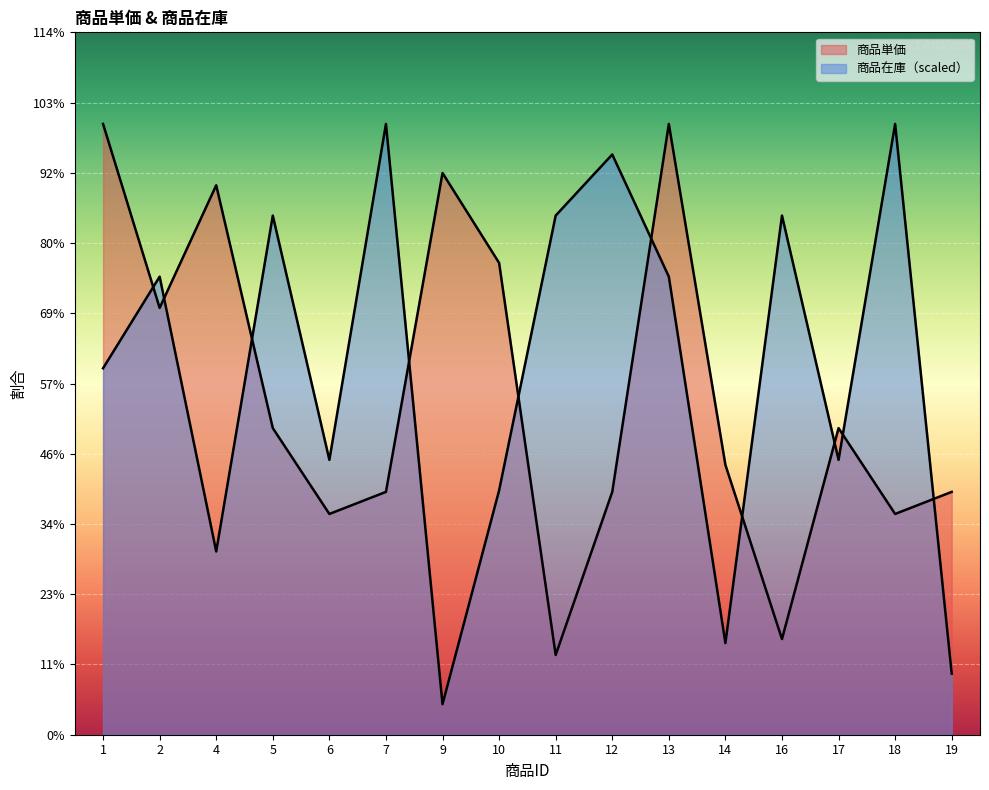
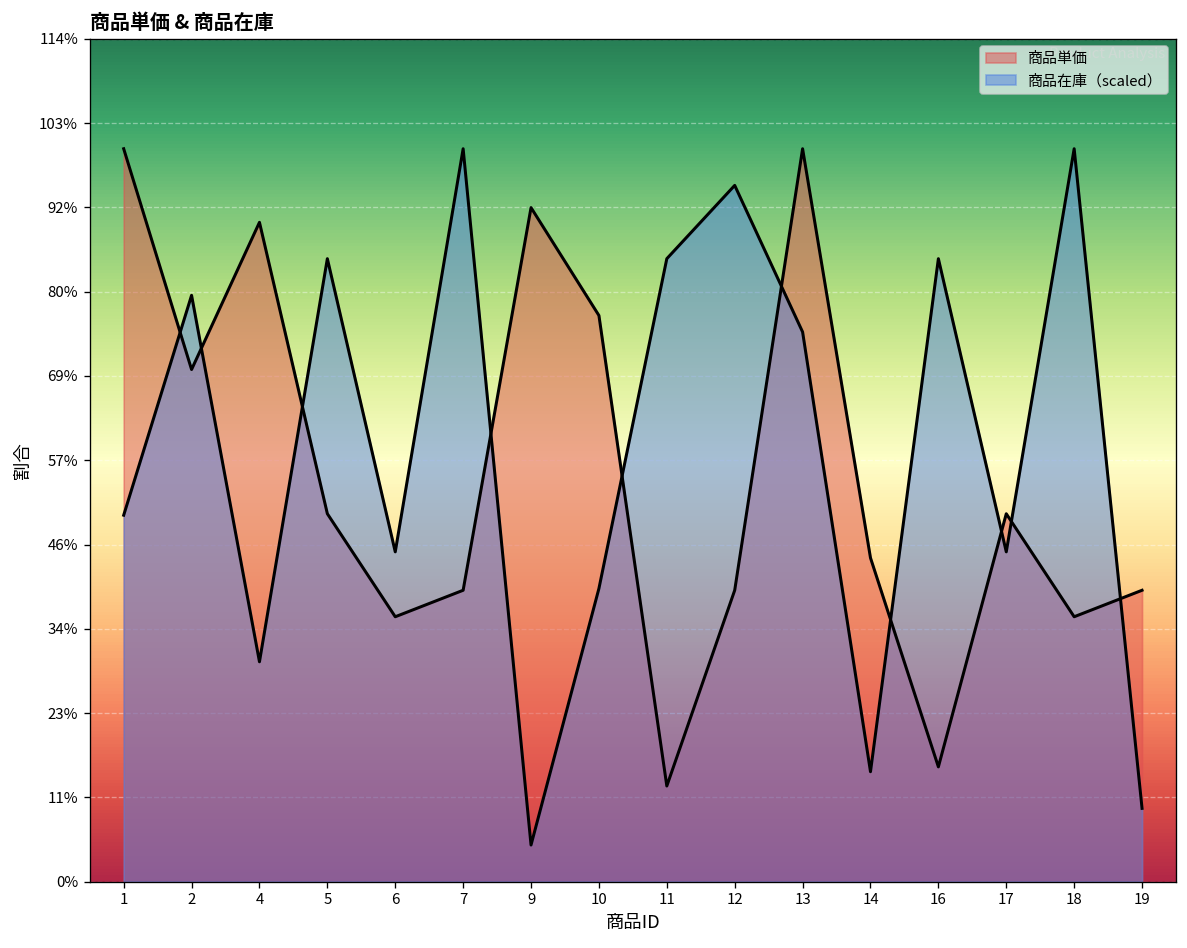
商品在庫（scaled）, 1: 59% -> 50%
商品在庫（scaled）, 2: 74% -> 79%
